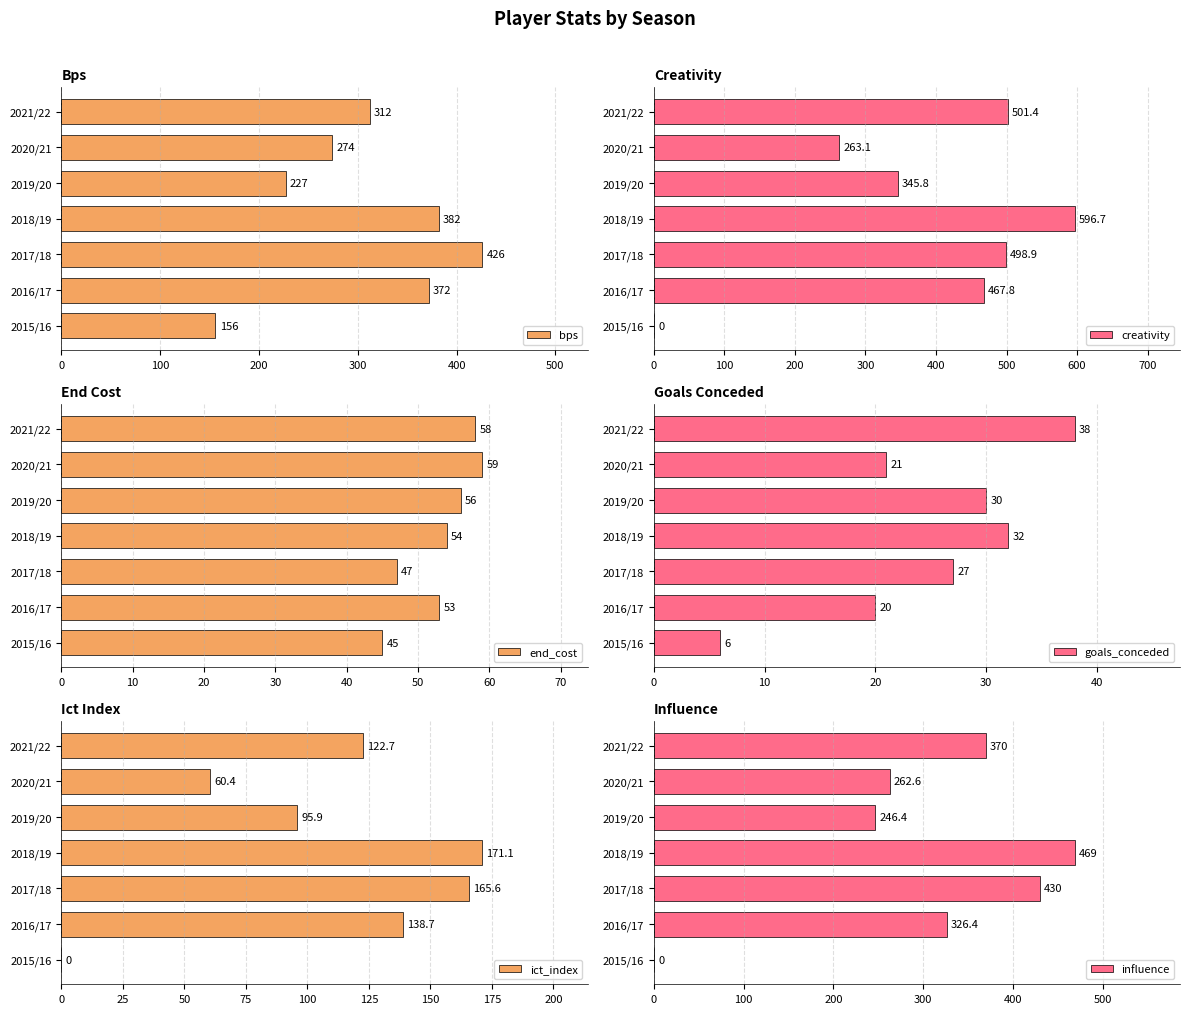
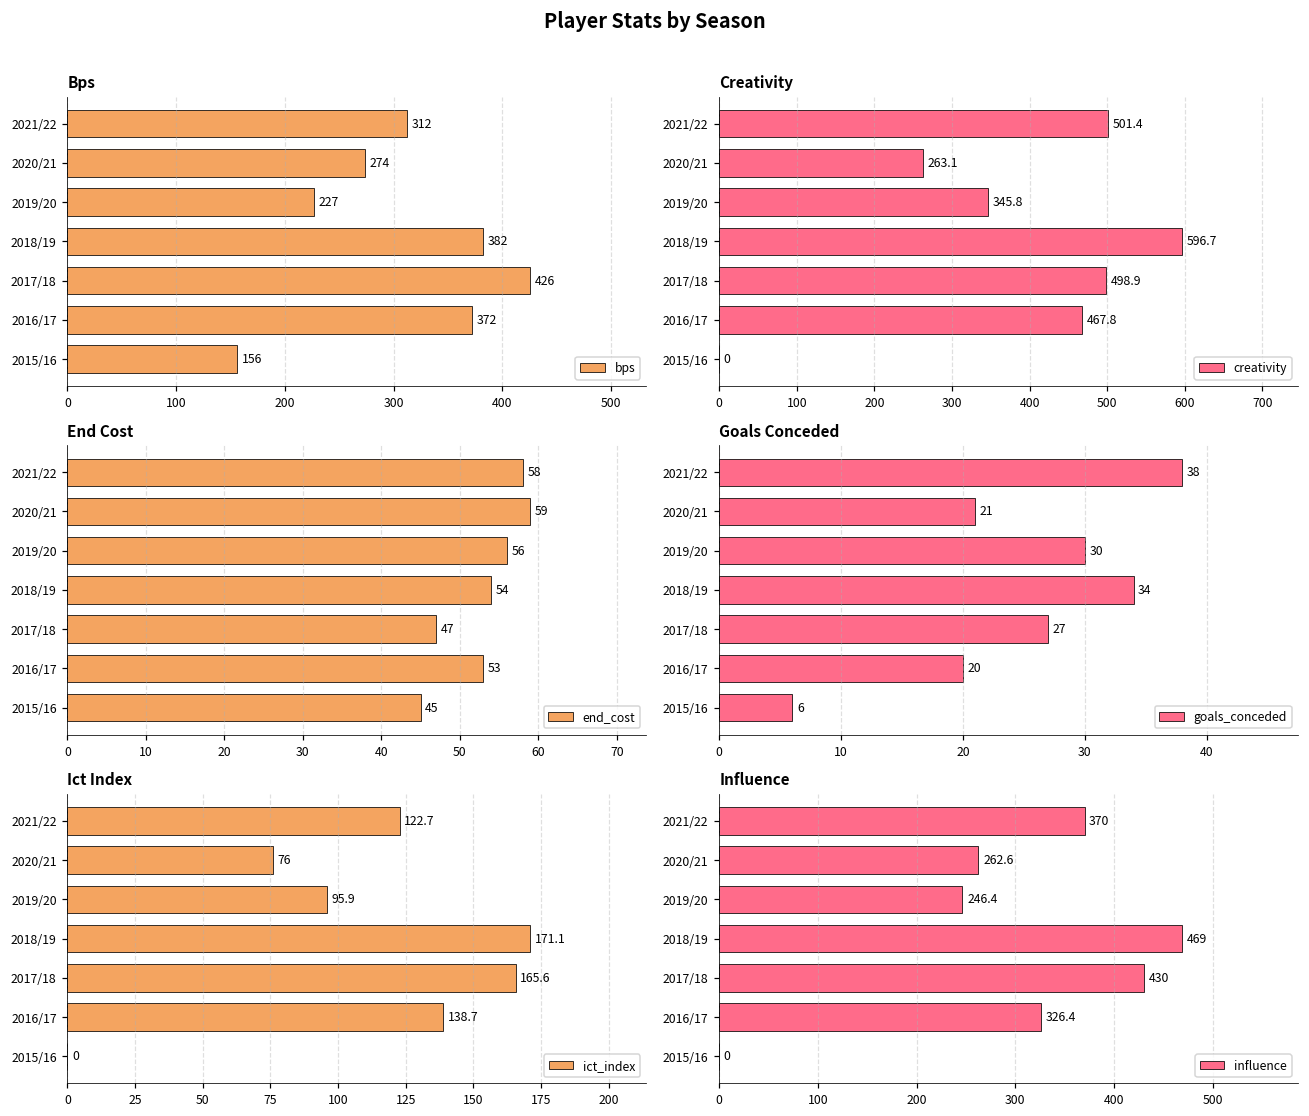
Goals Conceded, 2018/19: 32 -> 34
Ict Index, 2020/21: 60.4 -> 76
